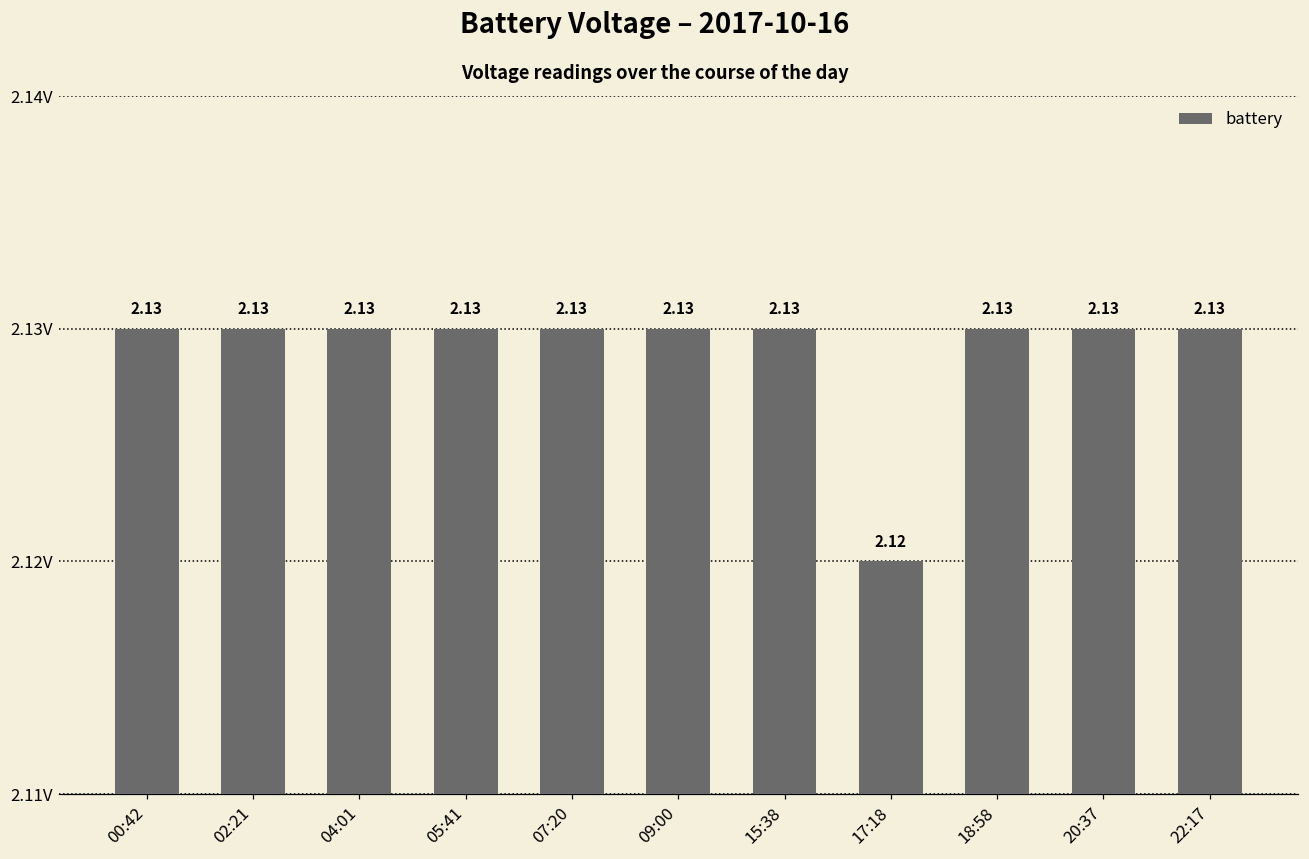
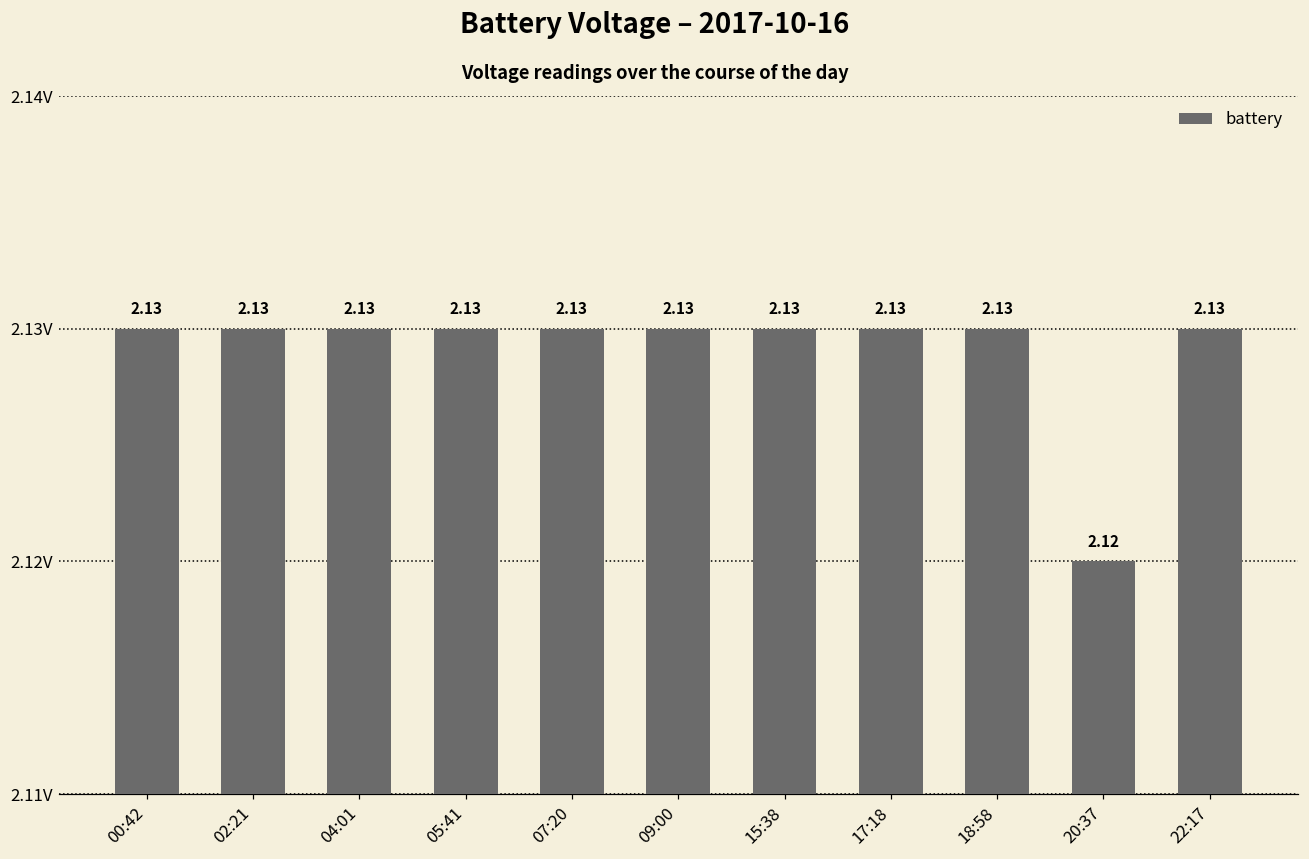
17:18: 2.12 -> 2.13
20:37: 2.13 -> 2.12
